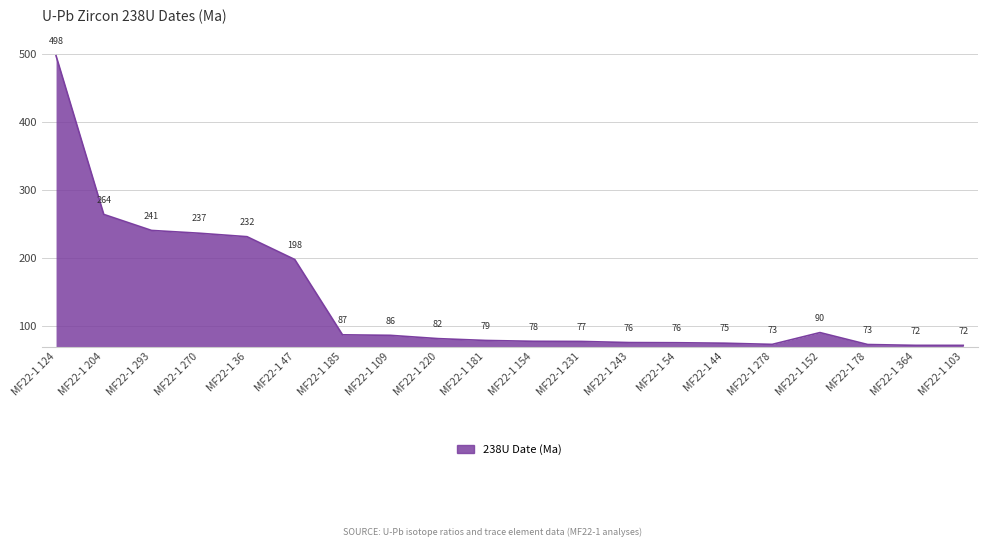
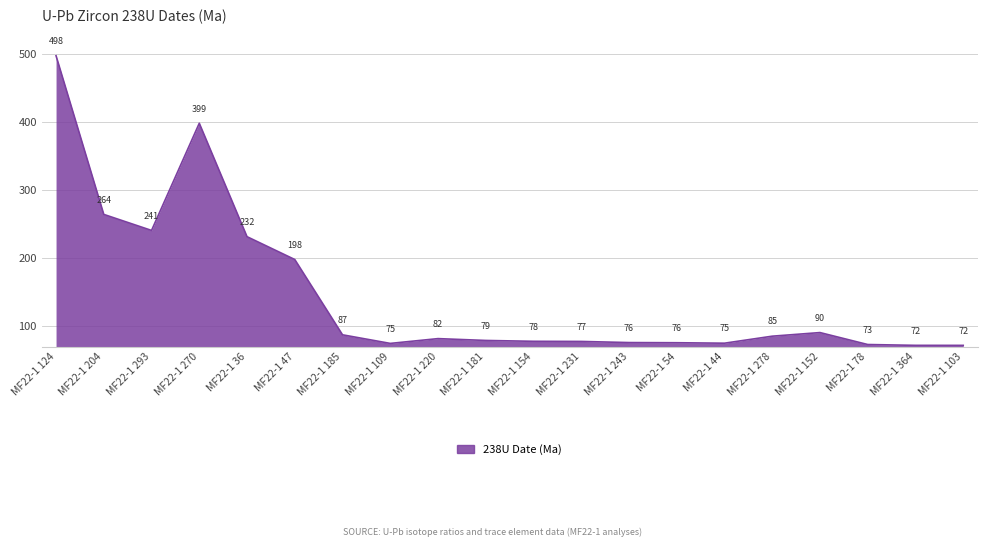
MF22-1 270: 237 -> 399
MF22-1 109: 86 -> 75
MF22-1 278: 73 -> 85
